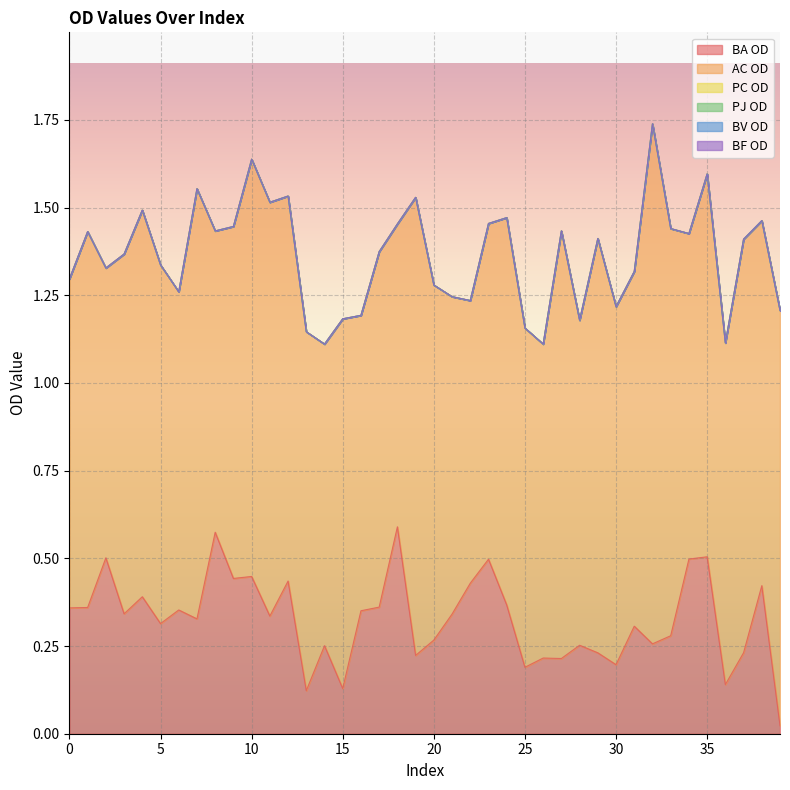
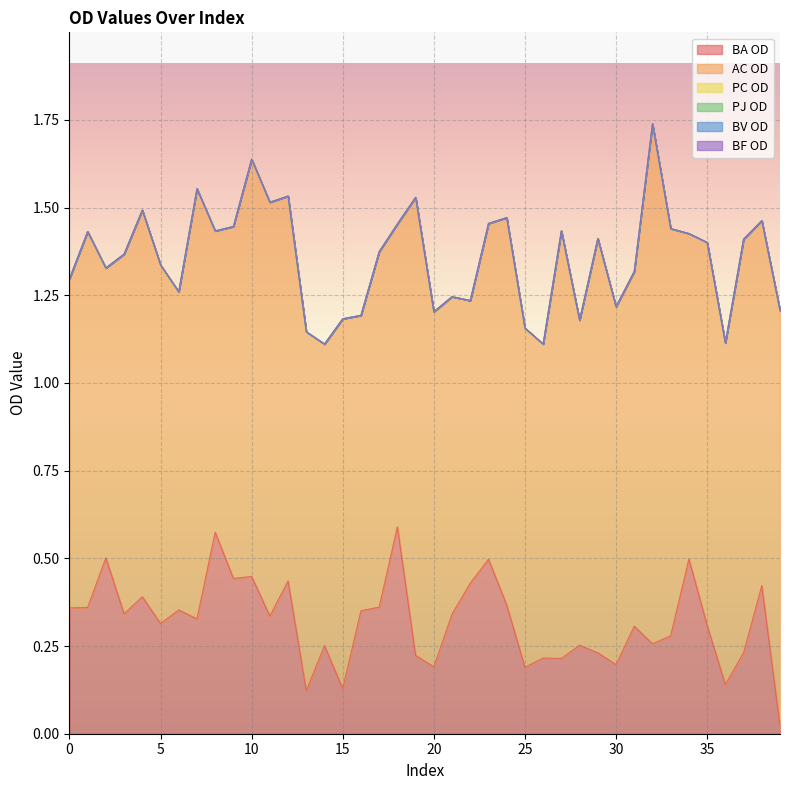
BA OD, 20: 0.27 -> 0.19
BA OD, 35: 0.50 -> 0.31
